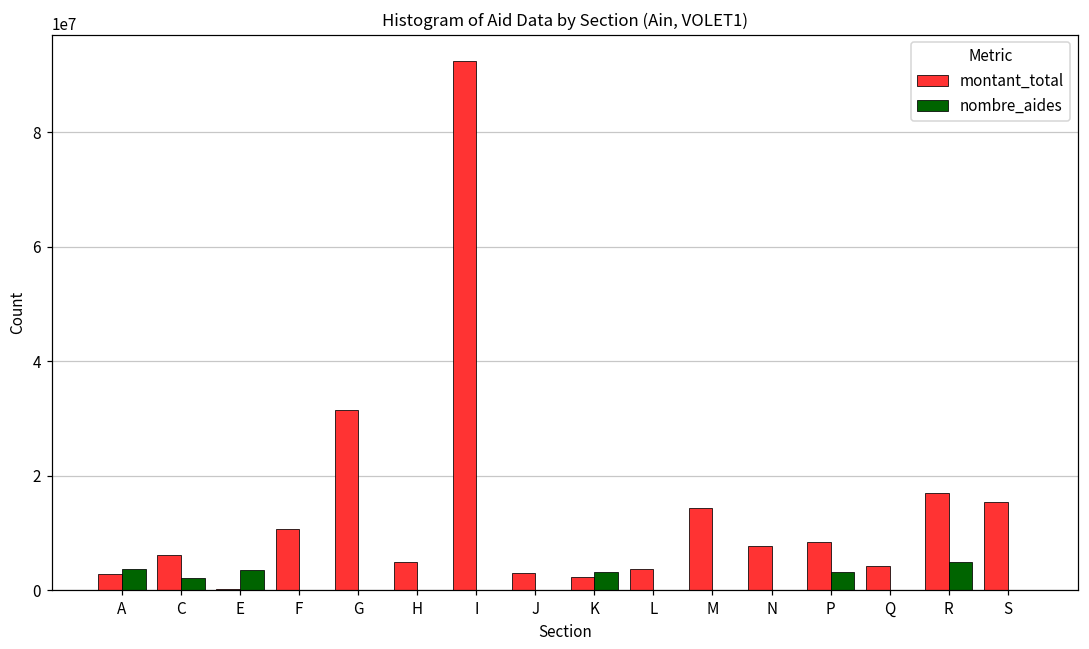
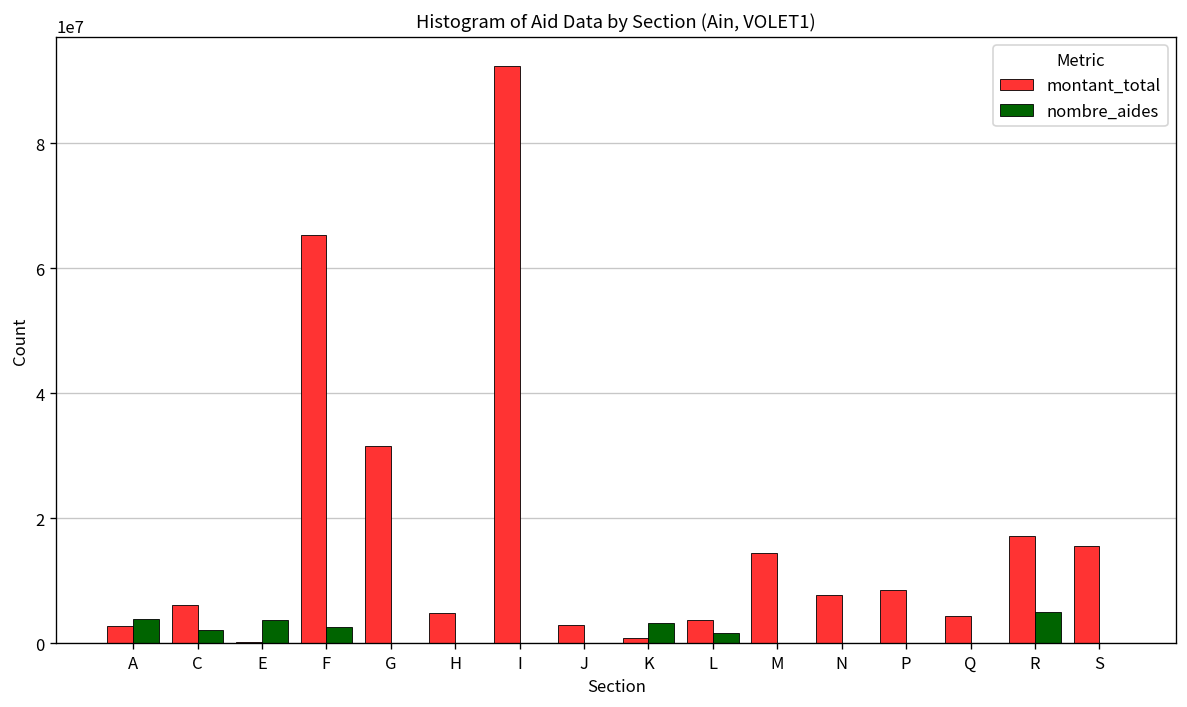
montant_total, F: 11000000 -> 65000000
nombre_aides, F: 0 -> 2000000
montant_total, K: 2000000 -> 1000000
nombre_aides, L: 0 -> 2000000
nombre_aides, P: 3000000 -> 0
